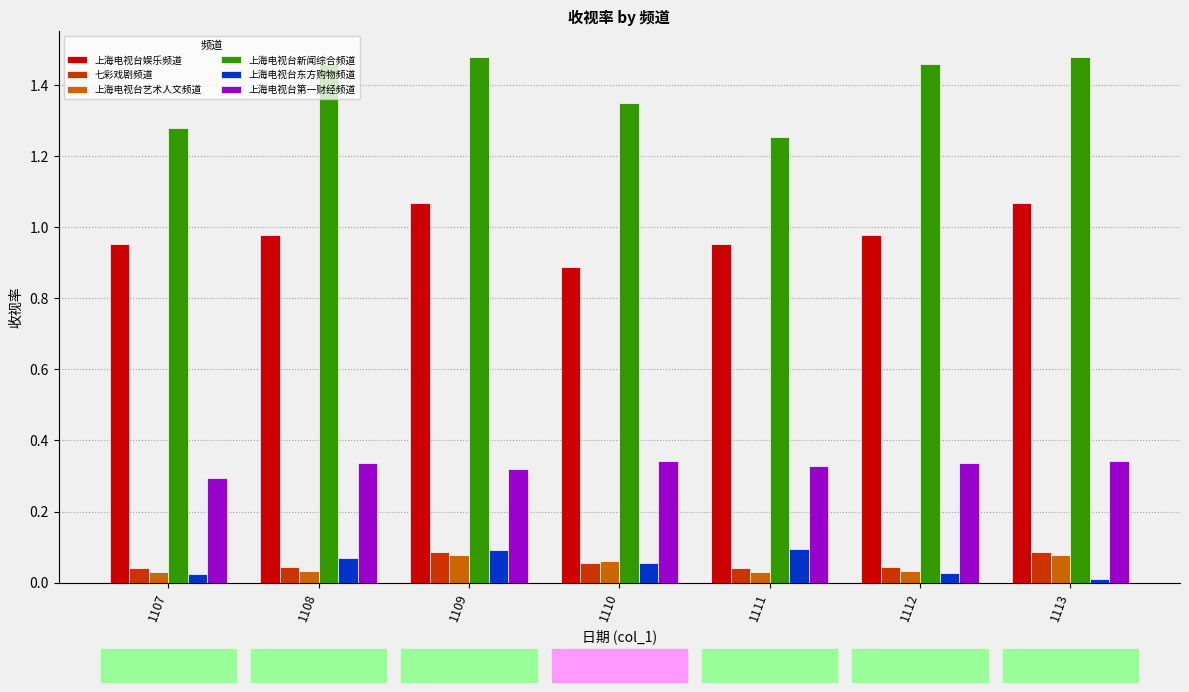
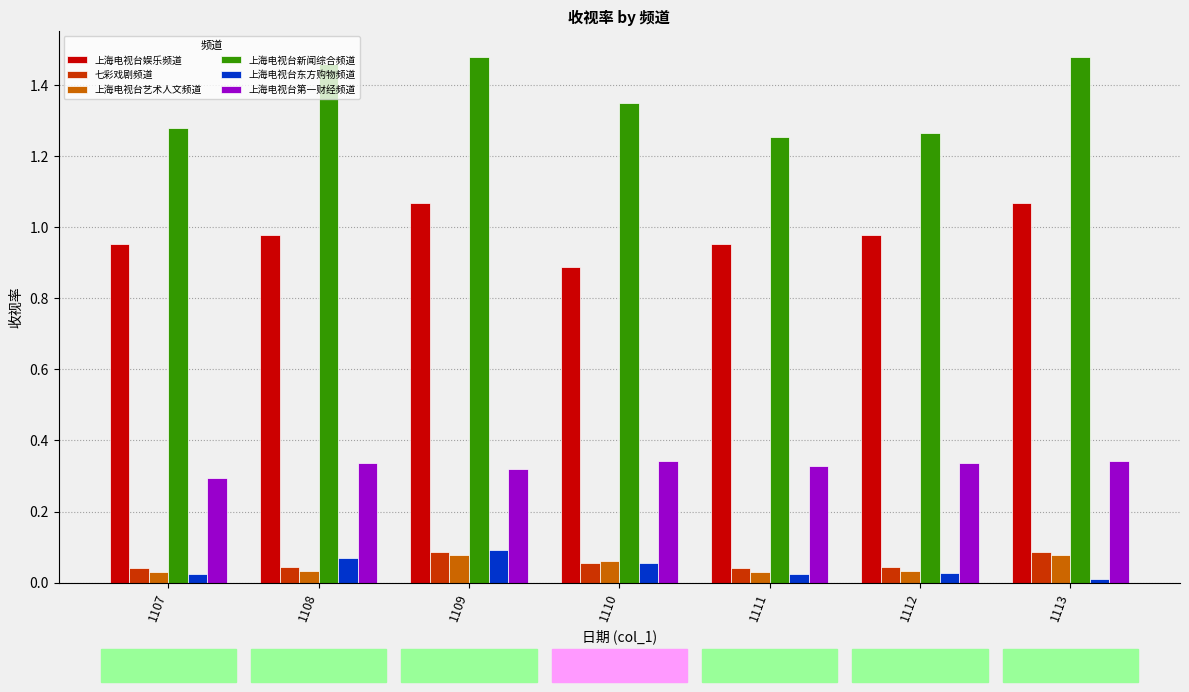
上海电视台东方购物频道, 1111: 0.10 -> 0.02
上海电视台新闻综合频道, 1112: 1.46 -> 1.26
